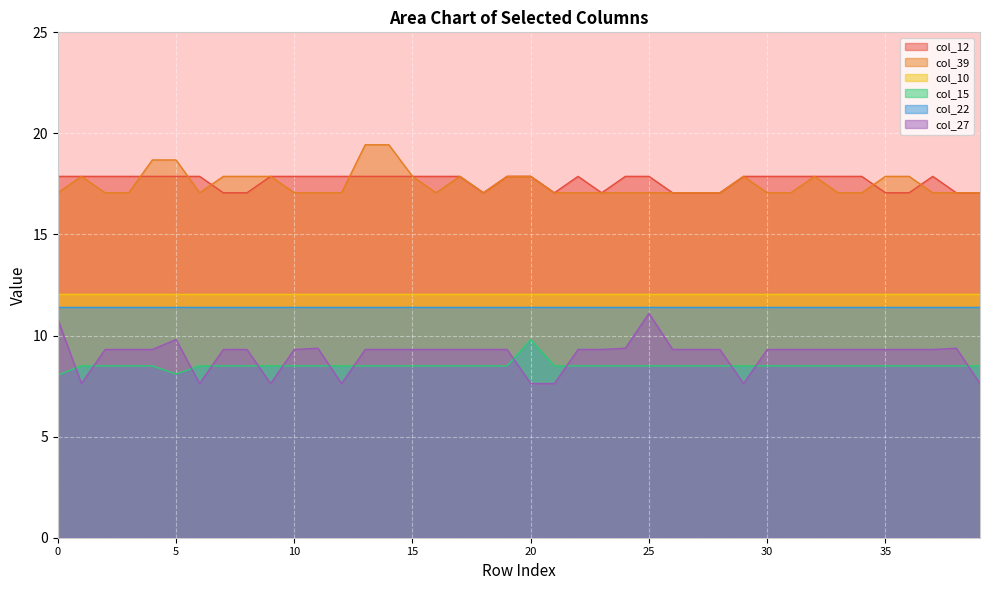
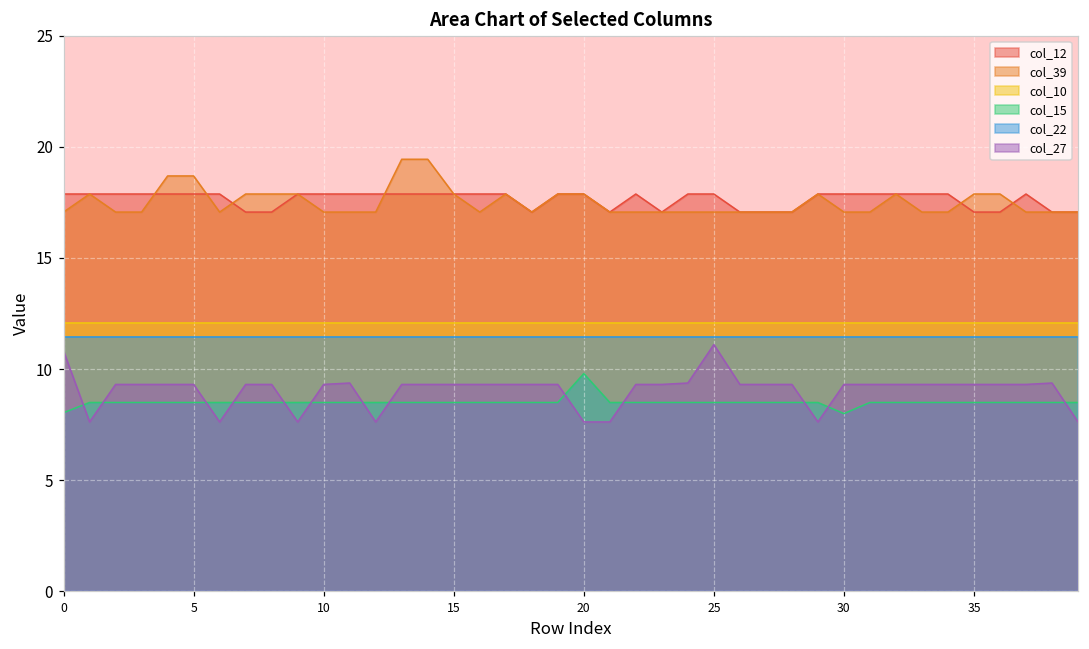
col_15, 5: 8.1 -> 8.5
col_27, 5: 9.8 -> 9.3
col_15, 30: 8.5 -> 8.0
